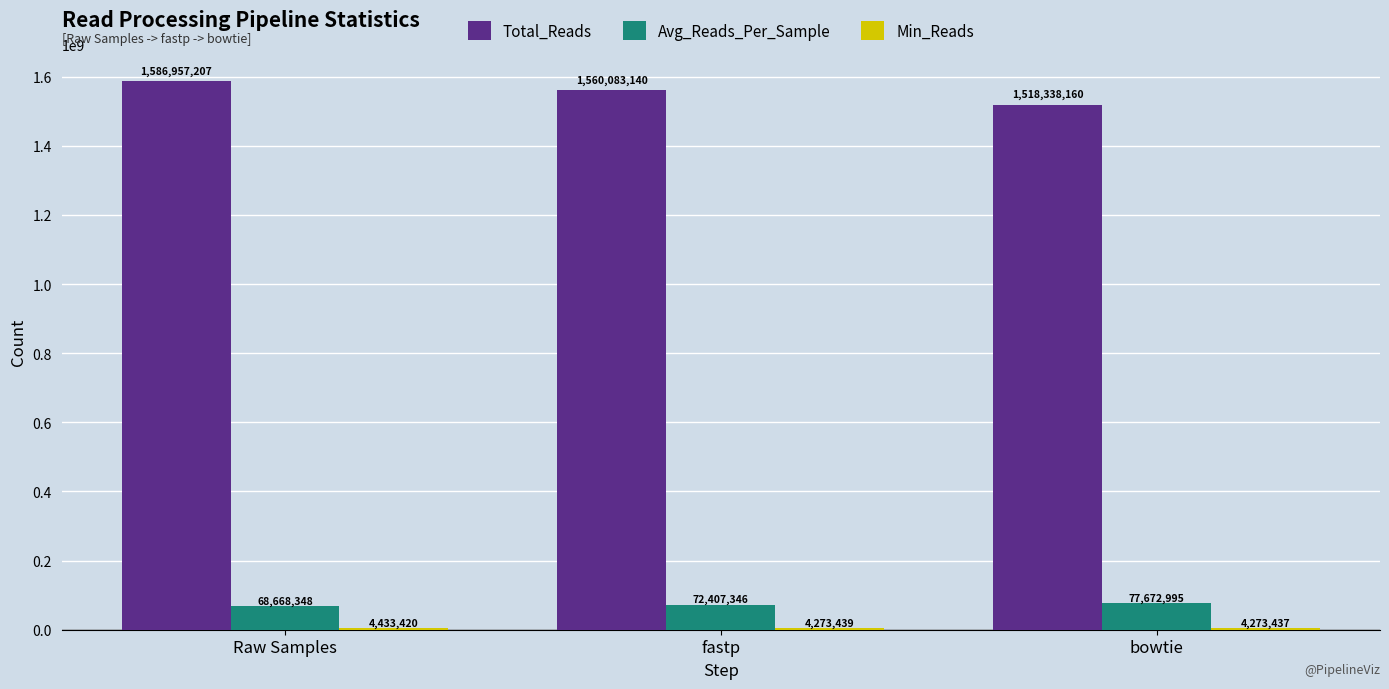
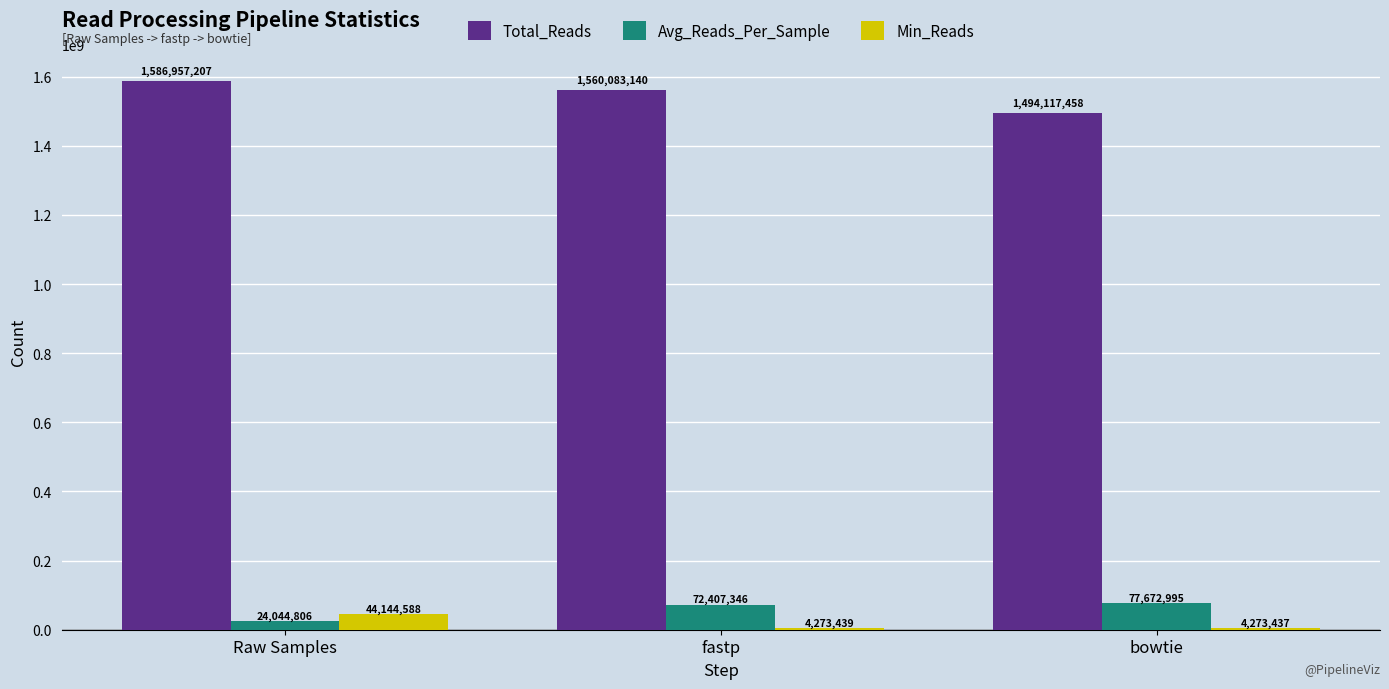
Avg_Reads_Per_Sample, Raw Samples: 68,668,348 -> 24,044,806
Min_Reads, Raw Samples: 4,433,420 -> 44,144,588
Total_Reads, bowtie: 1,518,338,160 -> 1,494,117,458
